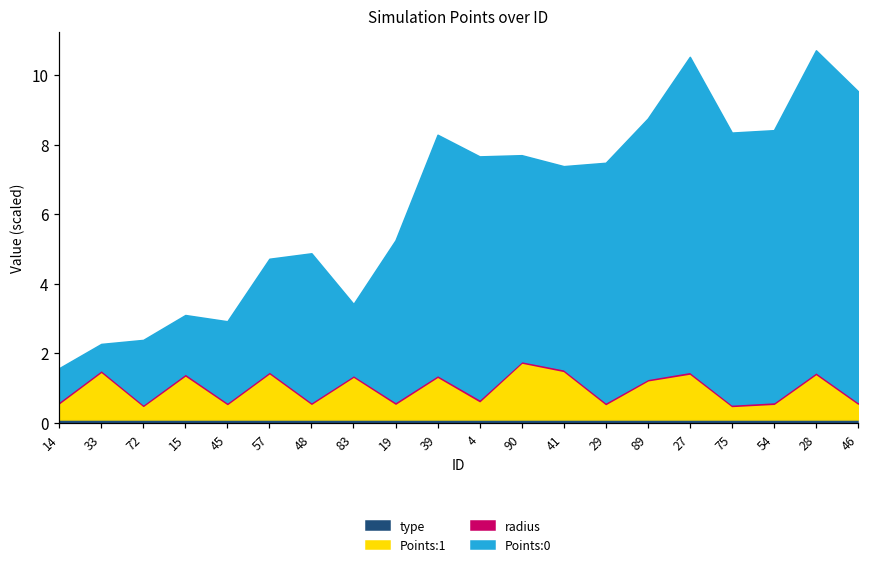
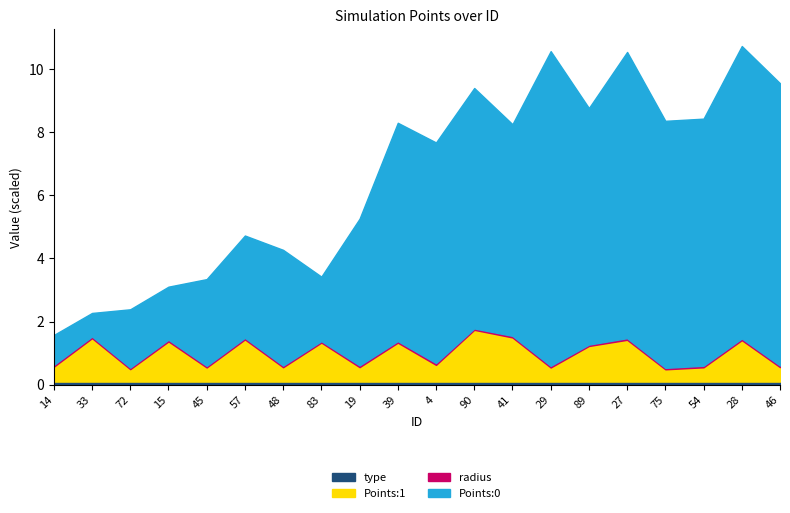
Points:0, 45: 2.3 -> 2.7
Points:0, 48: 4.3 -> 3.7
Points:0, 90: 5.9 -> 7.6
Points:0, 41: 5.8 -> 6.7
Points:0, 29: 6.9 -> 10.0
